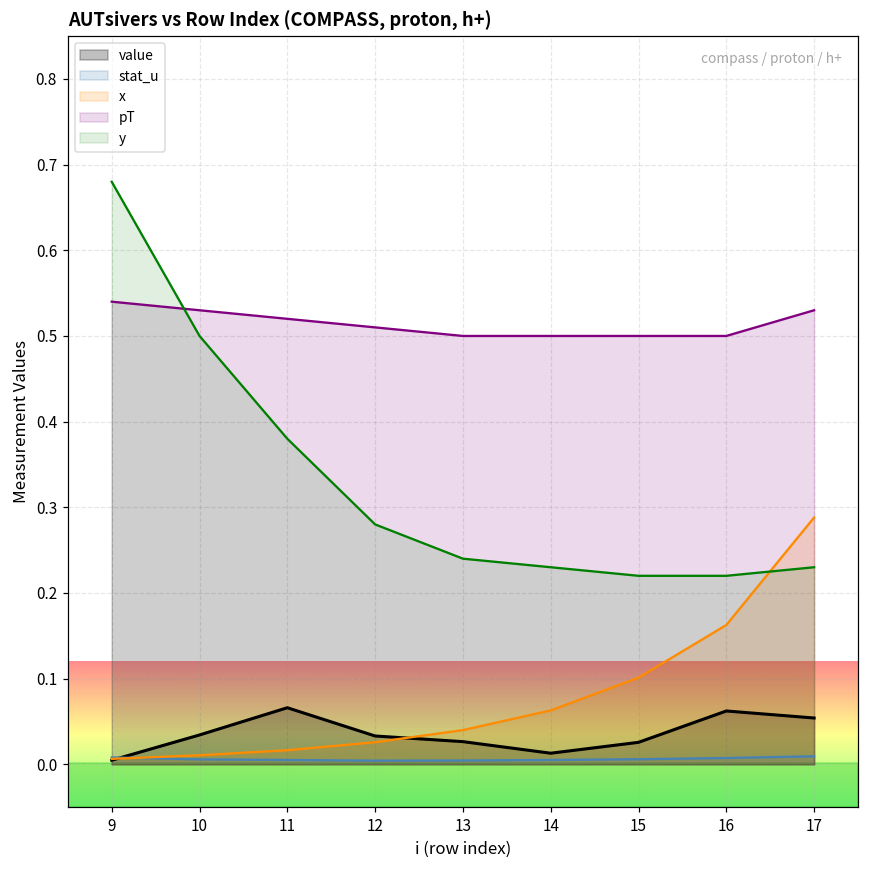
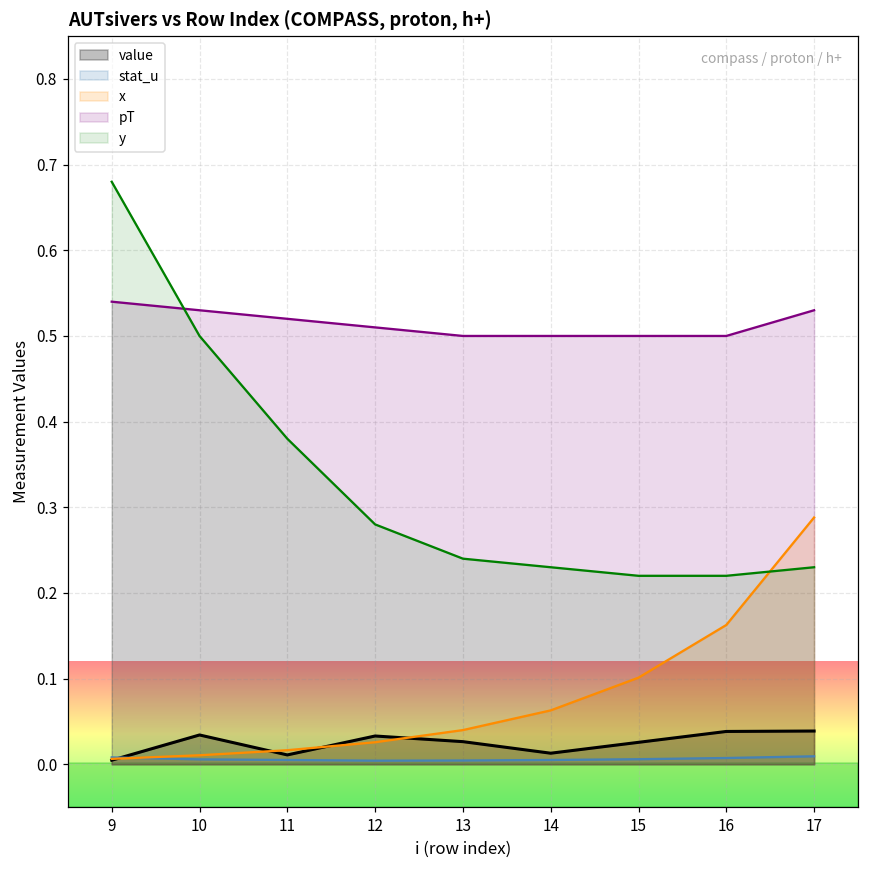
value, 11: 0.07 -> 0.01
value, 16: 0.06 -> 0.04
value, 17: 0.05 -> 0.04
